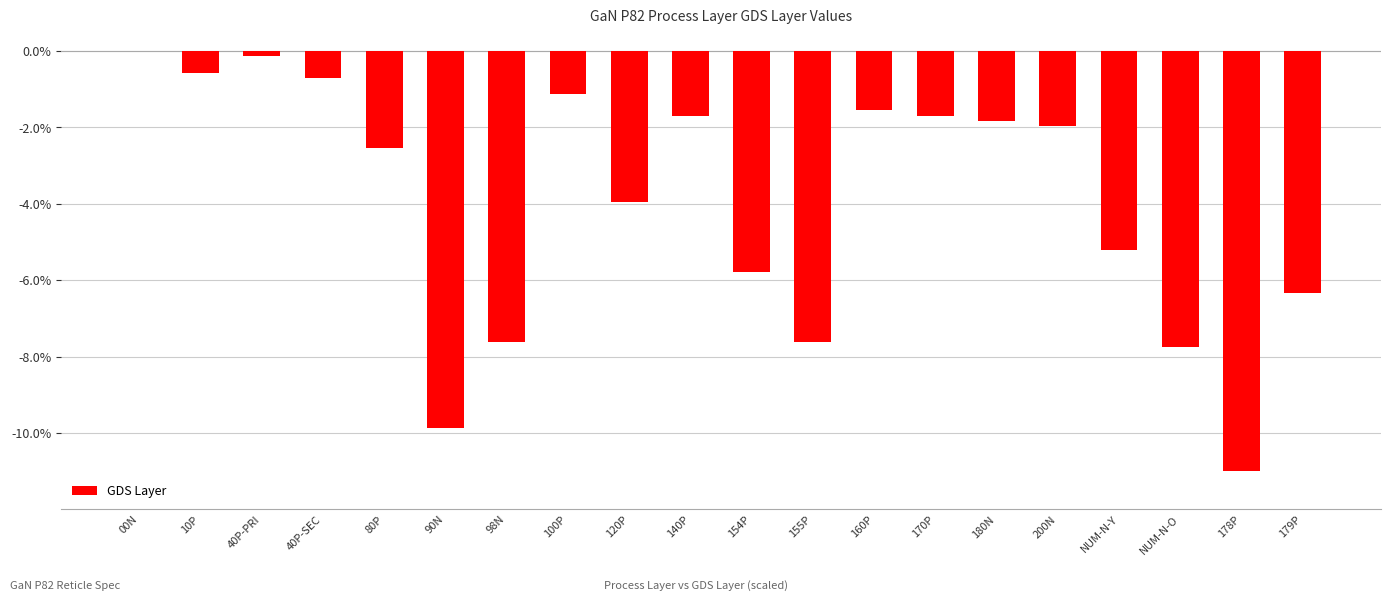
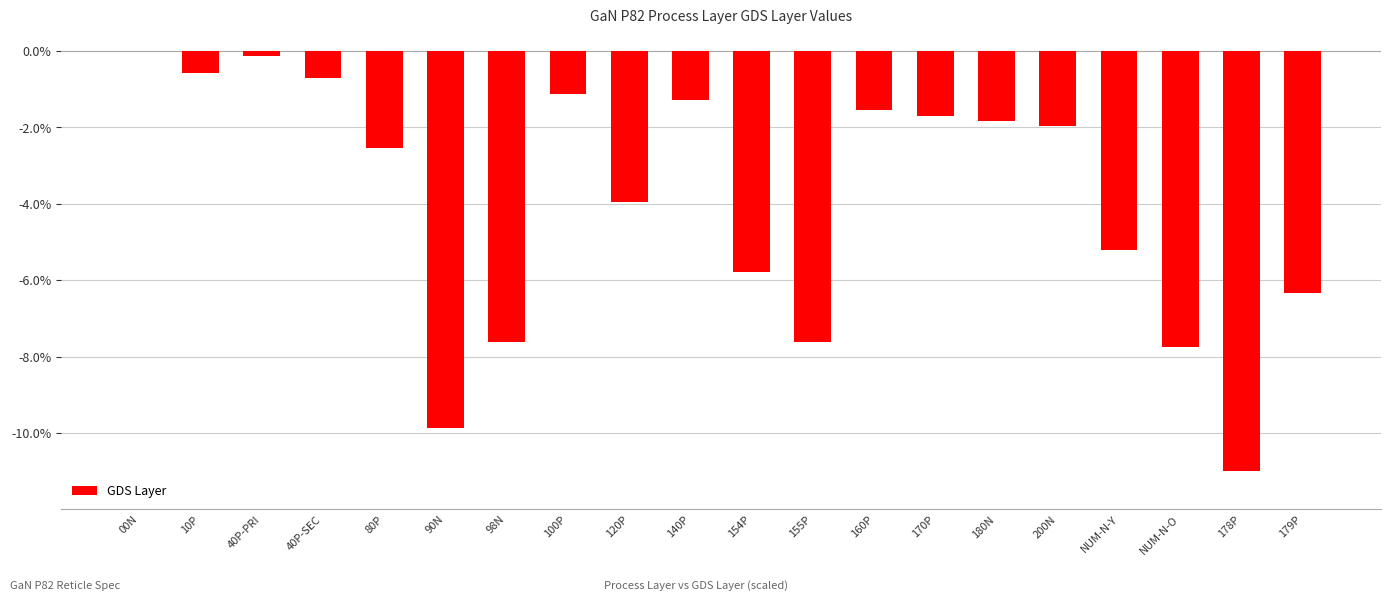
140P: -1.7% -> -1.3%
